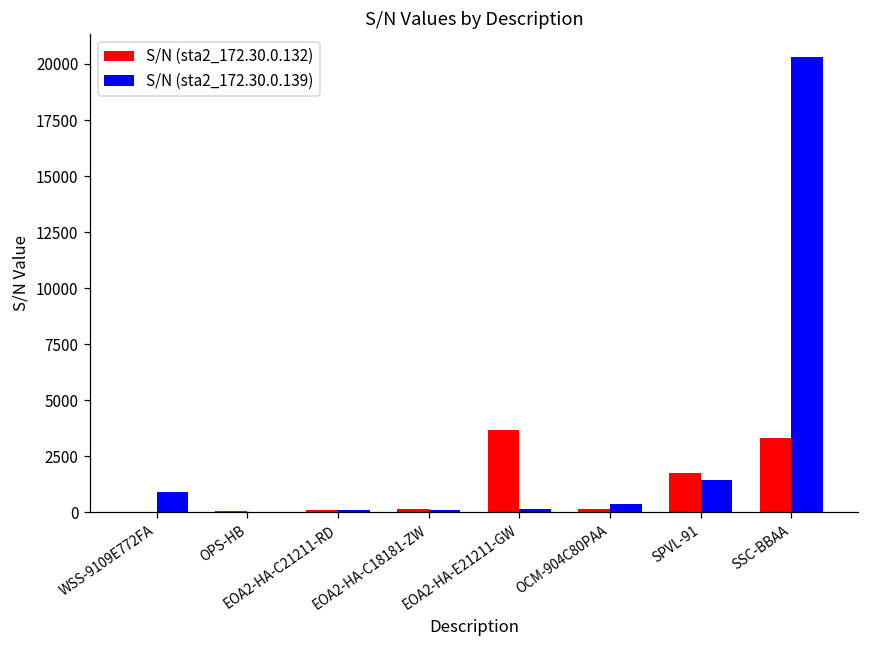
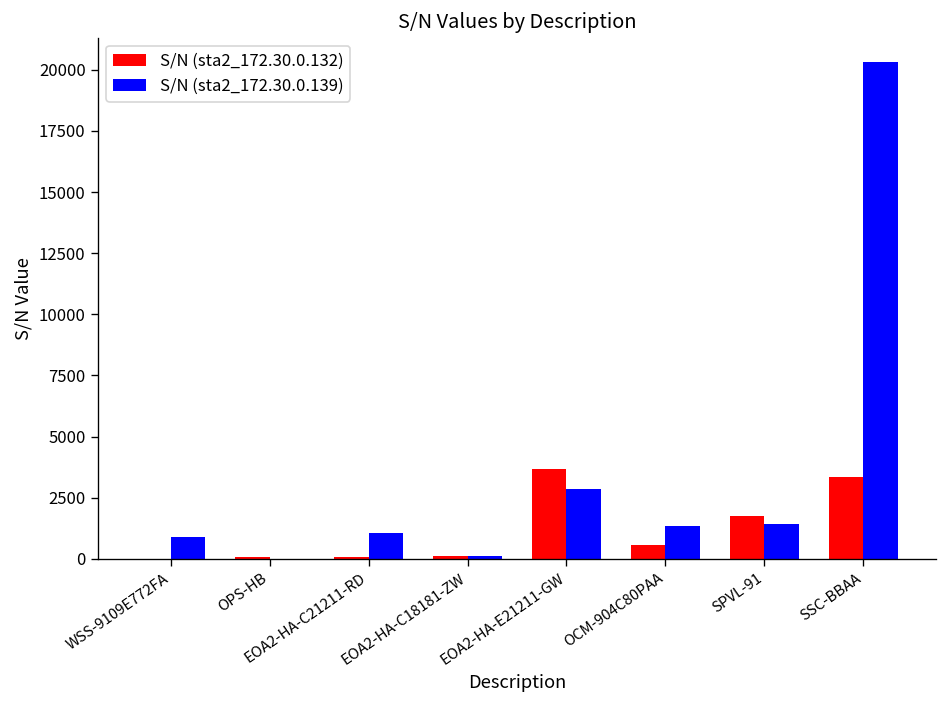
S/N (sta2_172.30.0.139), EOA2-HA-C21211-RD: 100 -> 1100
S/N (sta2_172.30.0.139), EOA2-HA-E21211-GW: 200 -> 2900
S/N (sta2_172.30.0.132), OCM-904C80PAA: 200 -> 600
S/N (sta2_172.30.0.139), OCM-904C80PAA: 400 -> 1300
